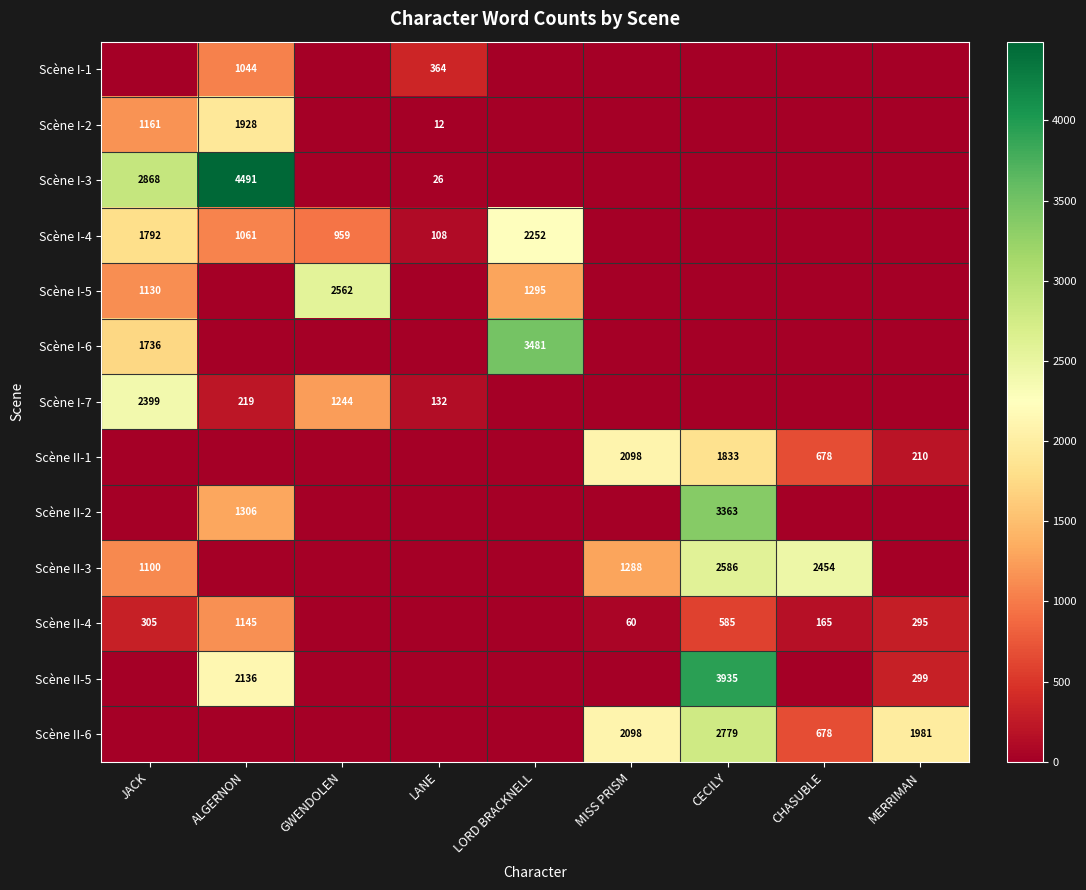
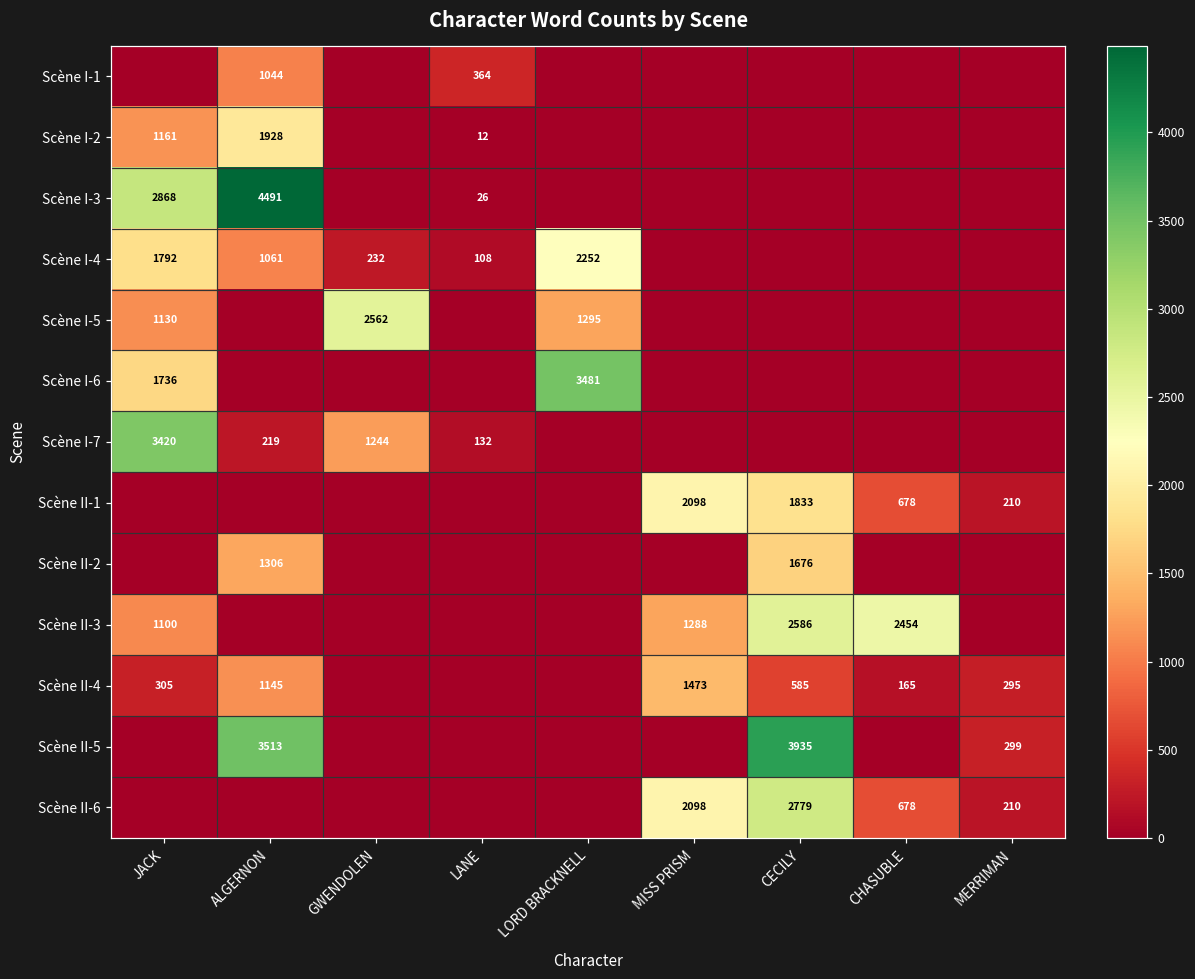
Scène I-4, GWENDOLEN: 959 -> 232
Scène I-7, JACK: 2399 -> 3420
Scène II-2, CECILY: 3363 -> 1676
Scène II-4, MISS PRISM: 60 -> 1473
Scène II-5, ALGERNON: 2136 -> 3513
Scène II-6, MERRIMAN: 1981 -> 210
